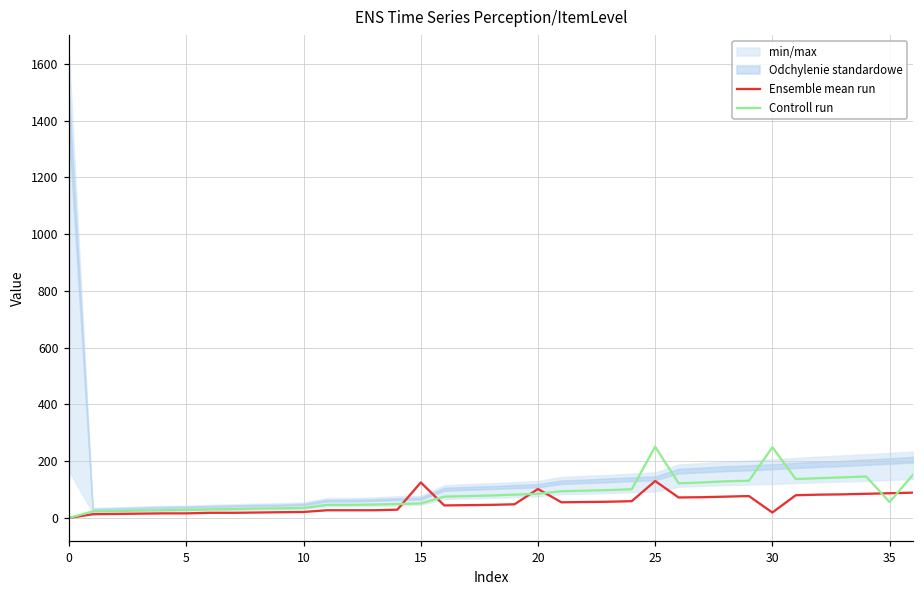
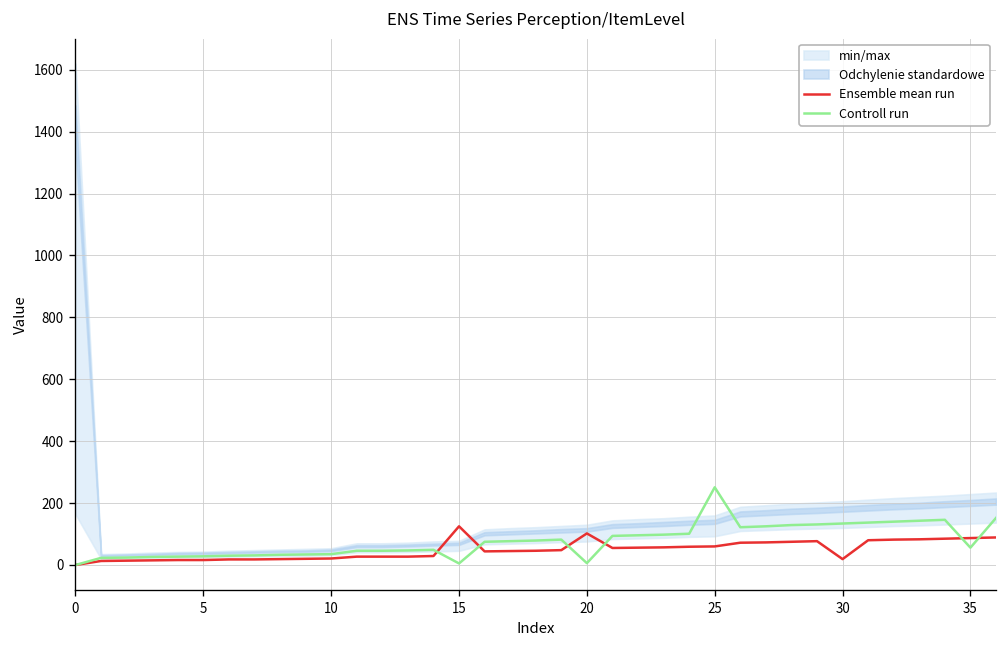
Controll run, 15: 50 -> 10
Controll run, 20: 90 -> 10
Ensemble mean run, 25: 130 -> 60
Controll run, 30: 250 -> 130
